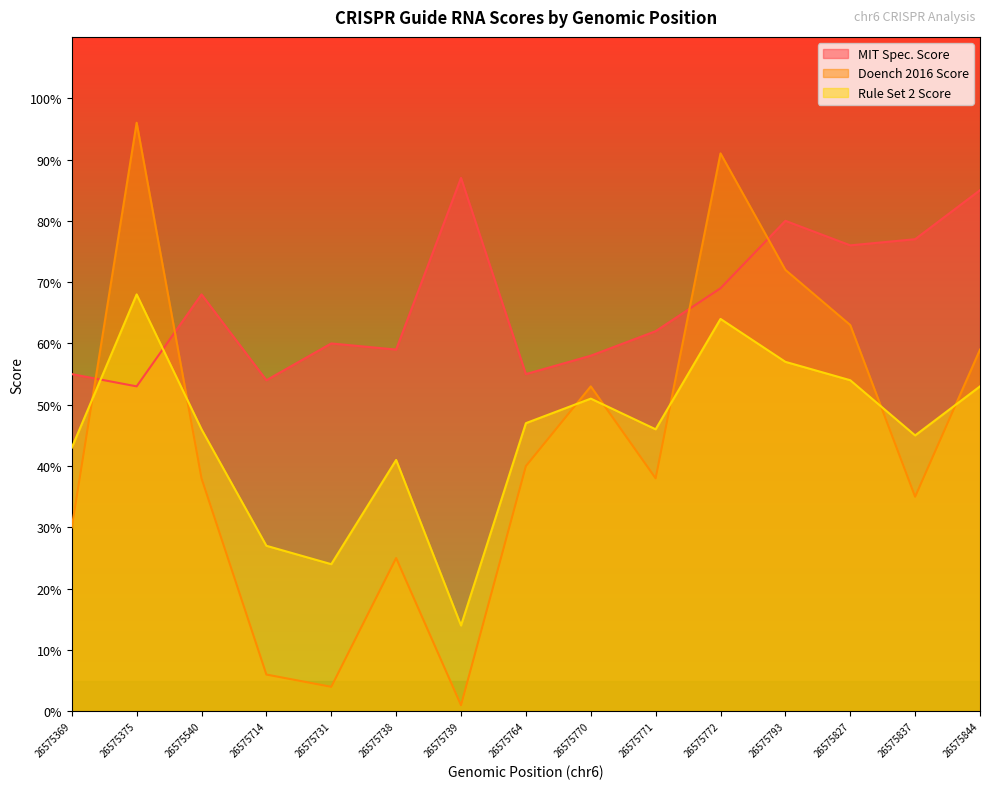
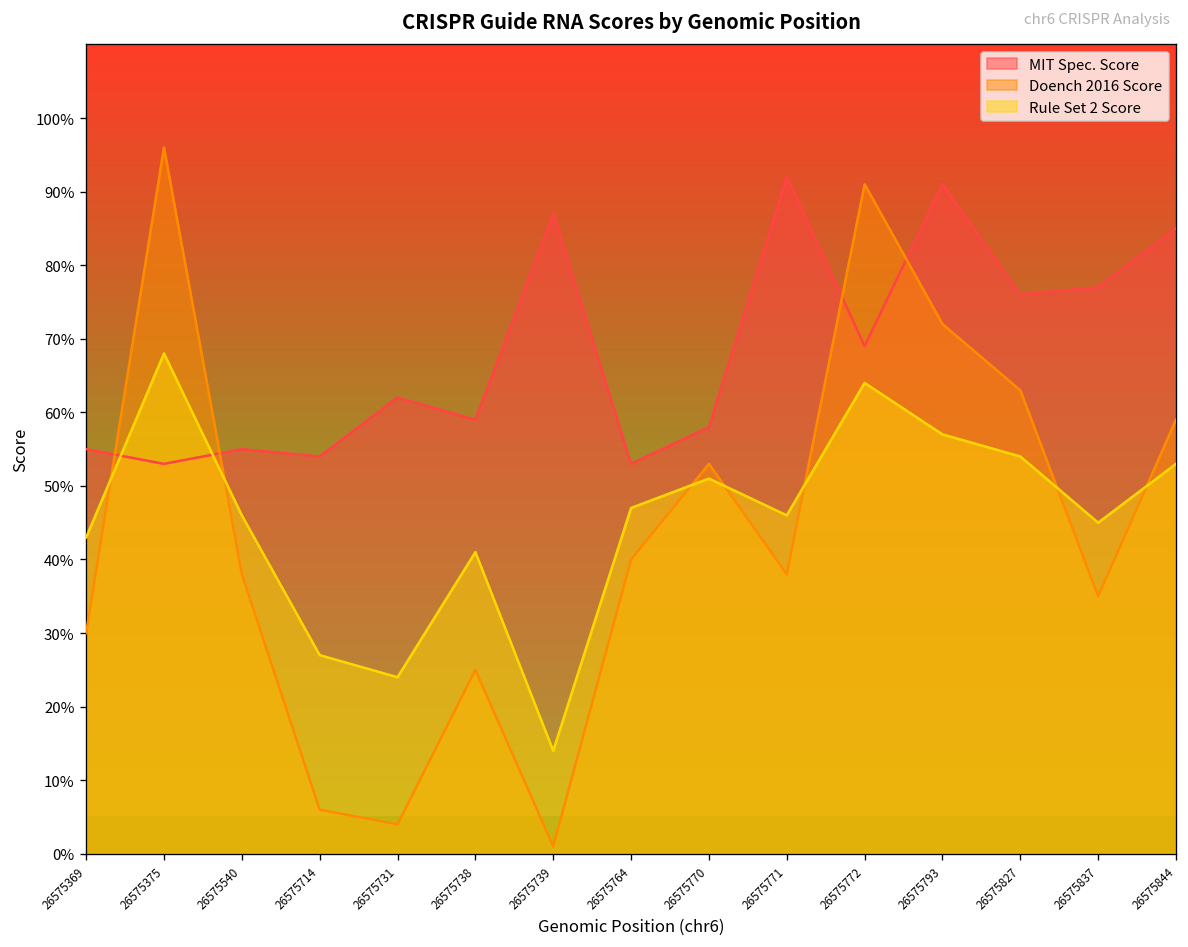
MIT Spec. Score, 26575540: 68% -> 55%
MIT Spec. Score, 26575731: 60% -> 62%
MIT Spec. Score, 26575764: 55% -> 53%
MIT Spec. Score, 26575771: 62% -> 92%
MIT Spec. Score, 26575793: 80% -> 91%
